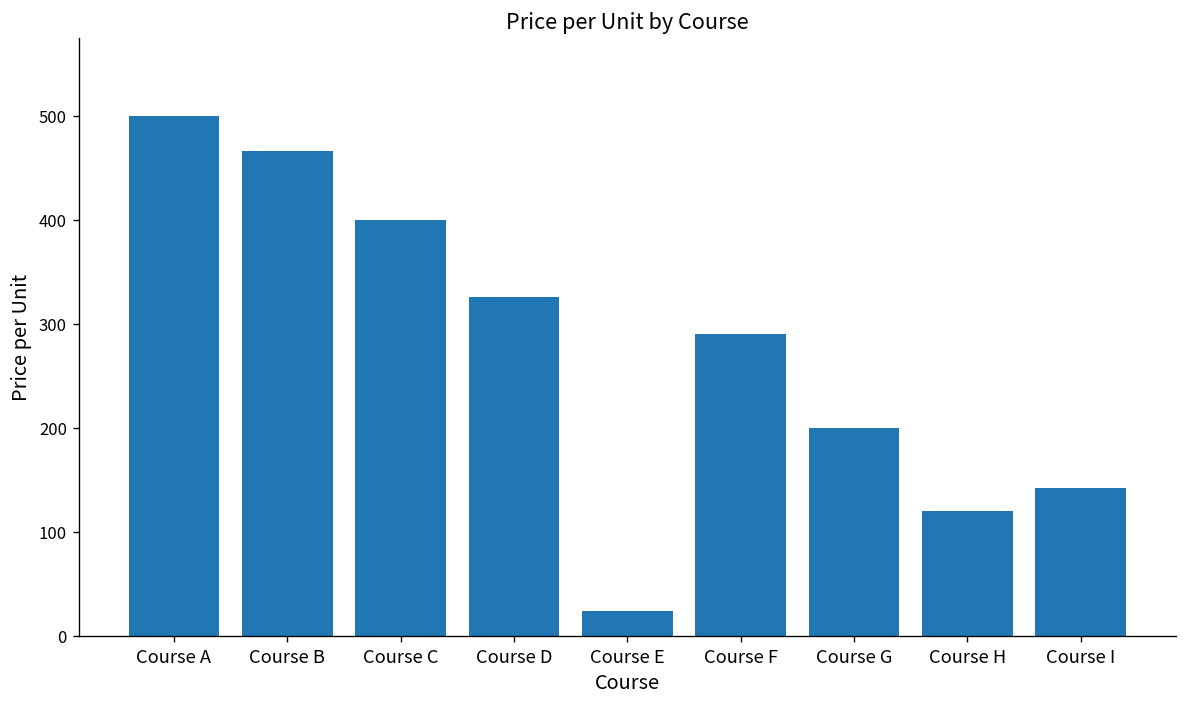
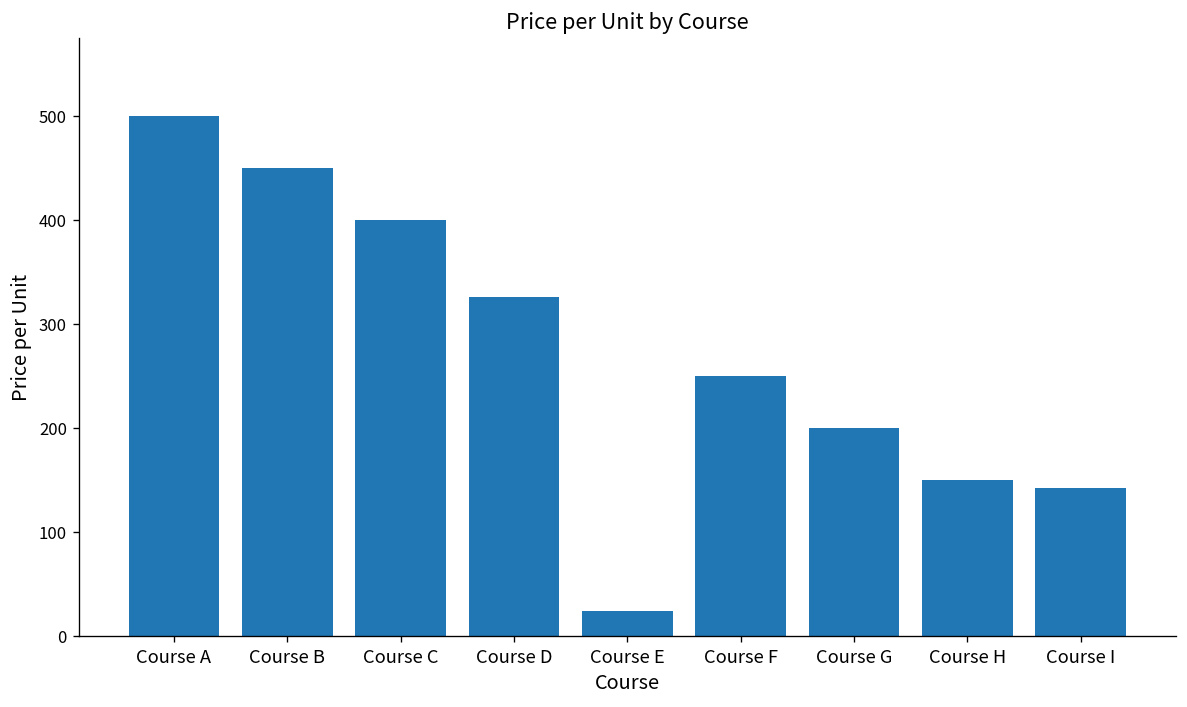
Course B: 470 -> 450
Course F: 290 -> 250
Course H: 120 -> 150
